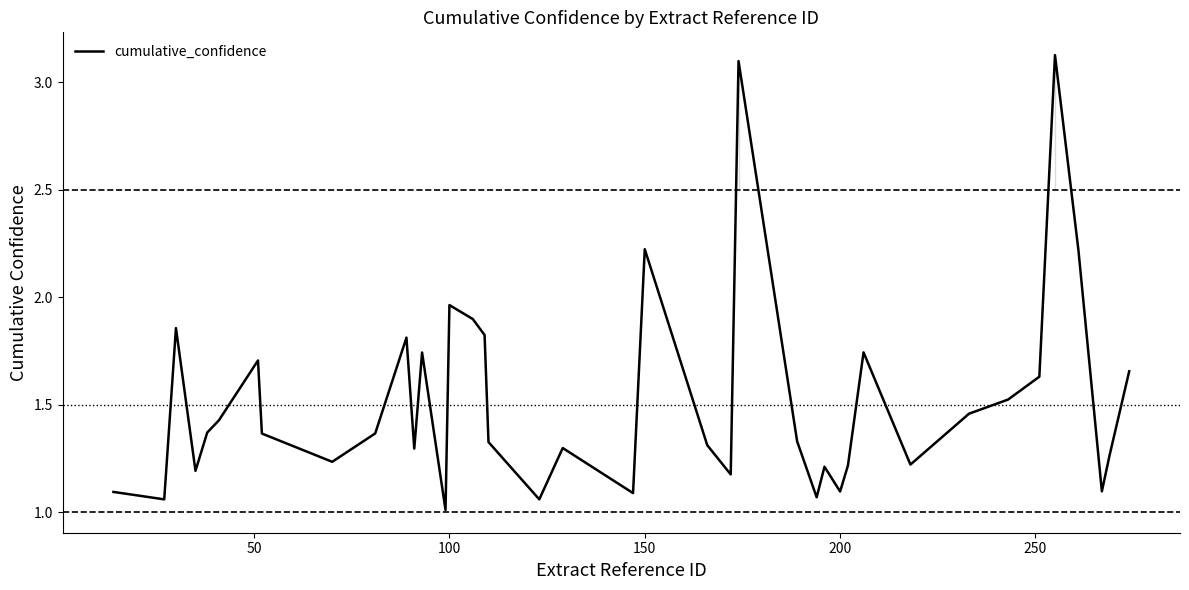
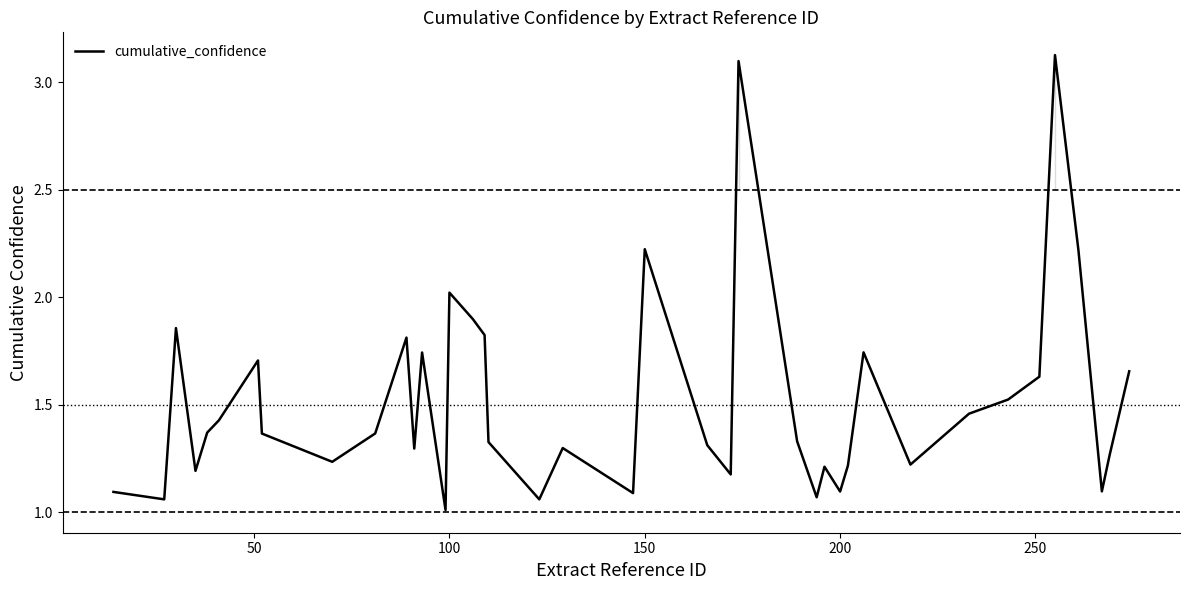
100: 1.96 -> 2.02
